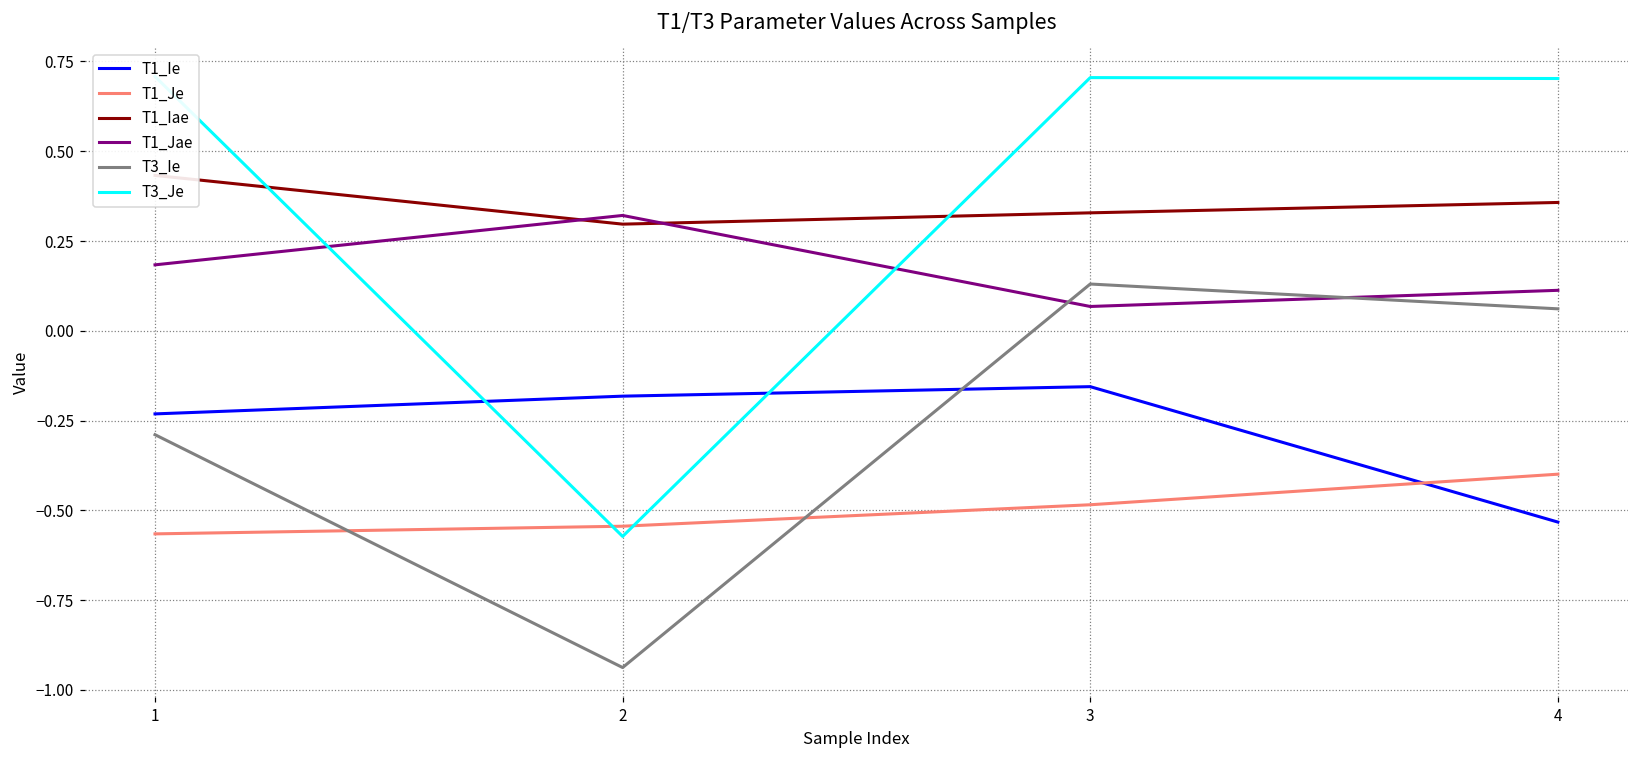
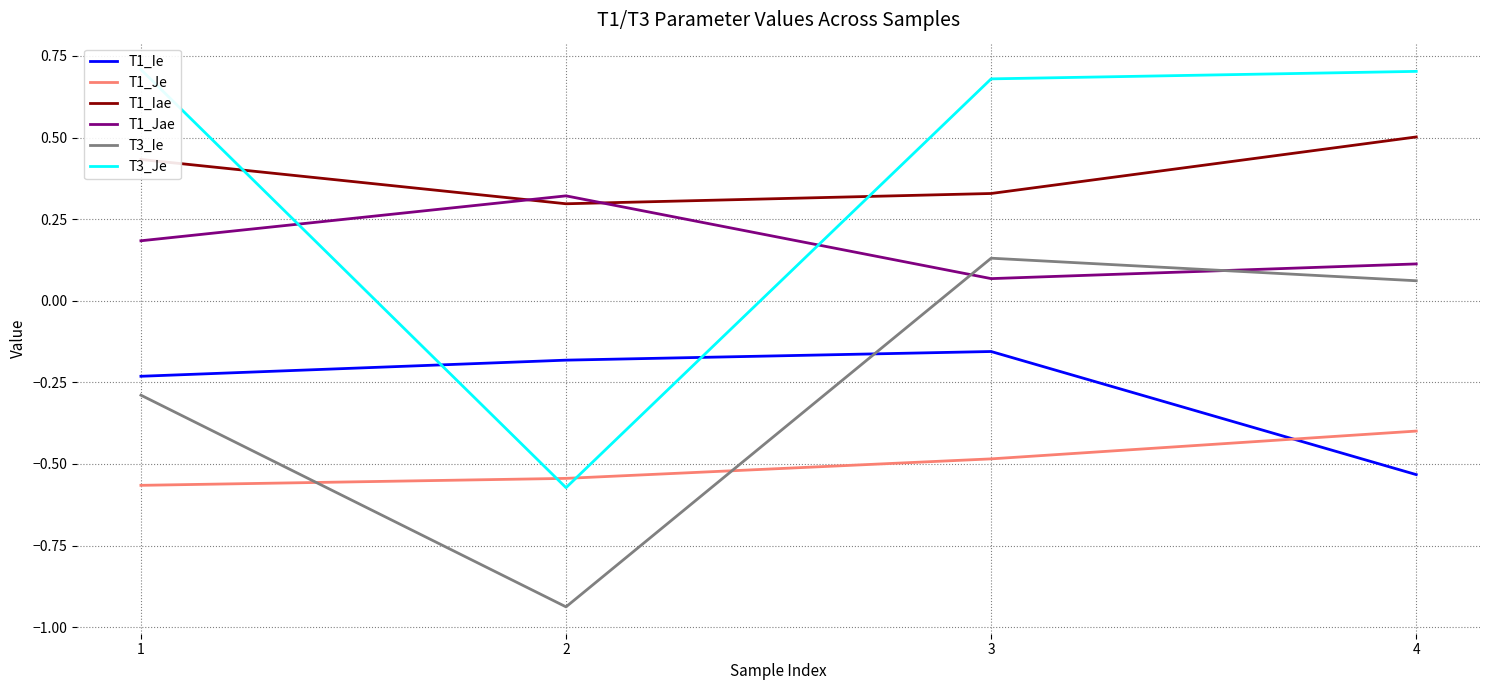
T3_Je, 3: 0.71 -> 0.68
T1_Iae, 4: 0.36 -> 0.50
